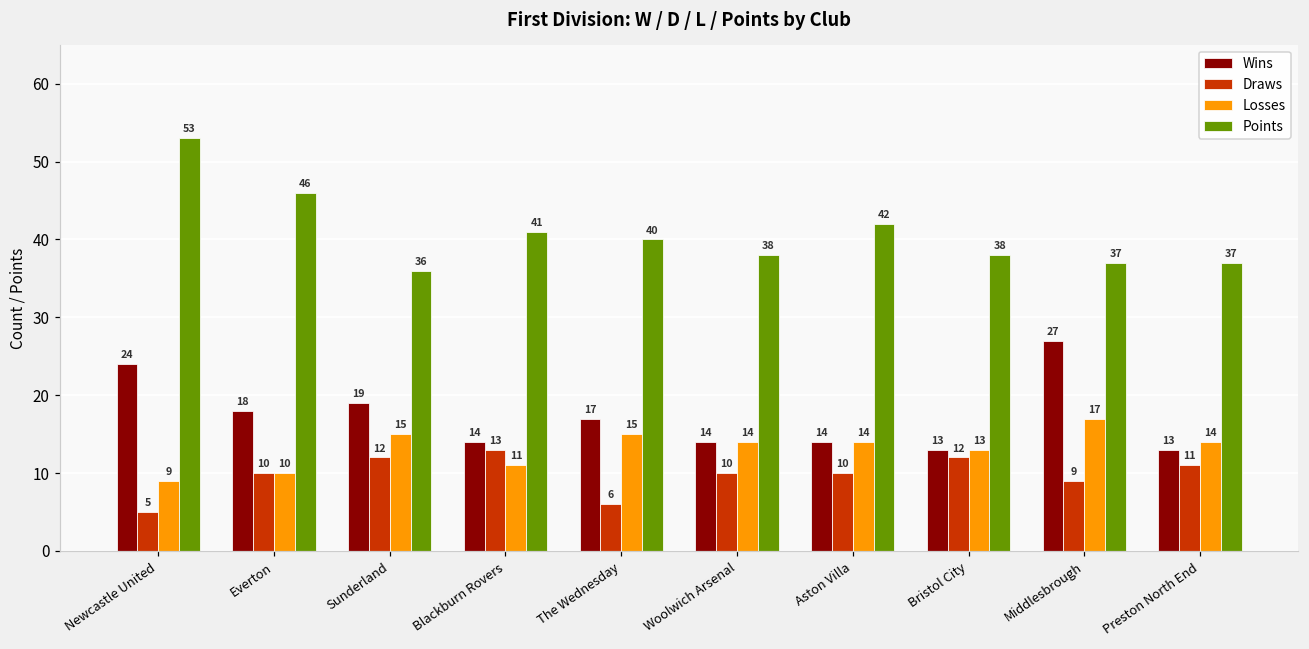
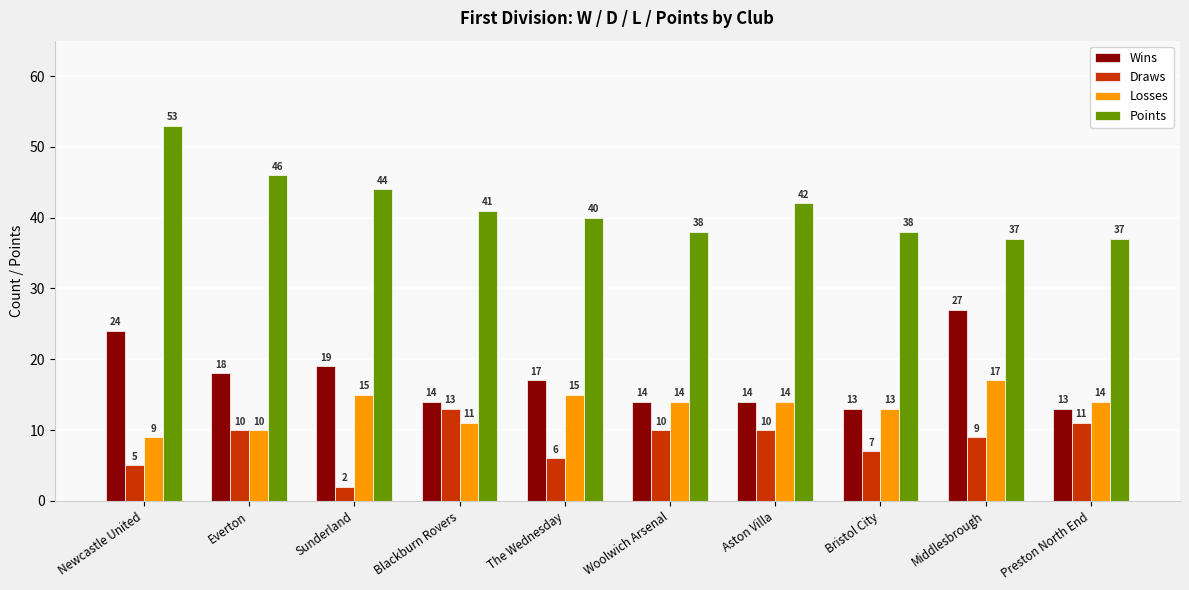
Draws, Sunderland: 12 -> 2
Points, Sunderland: 36 -> 44
Draws, Bristol City: 12 -> 7
